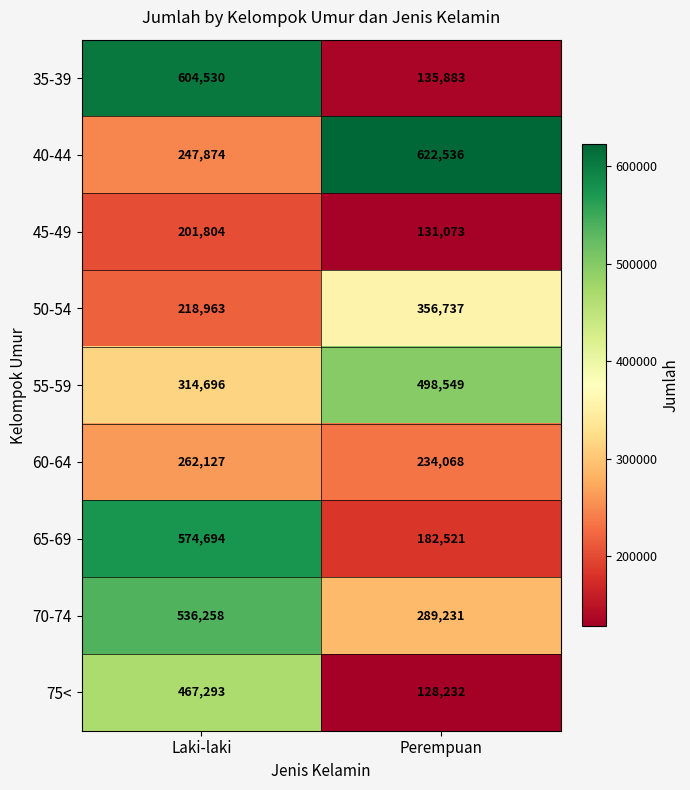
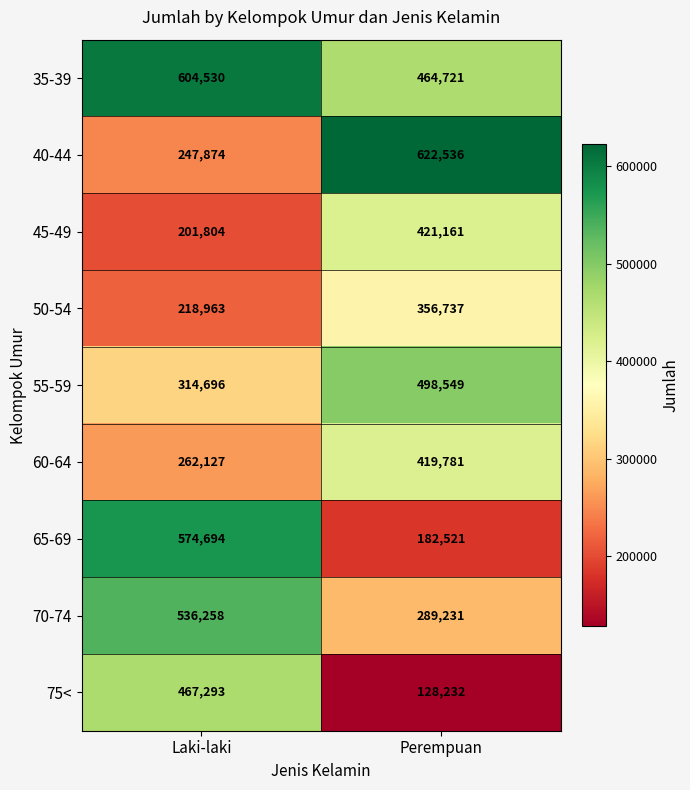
35-39, Perempuan: 135,883 -> 464,721
45-49, Perempuan: 131,073 -> 421,161
60-64, Perempuan: 234,068 -> 419,781
